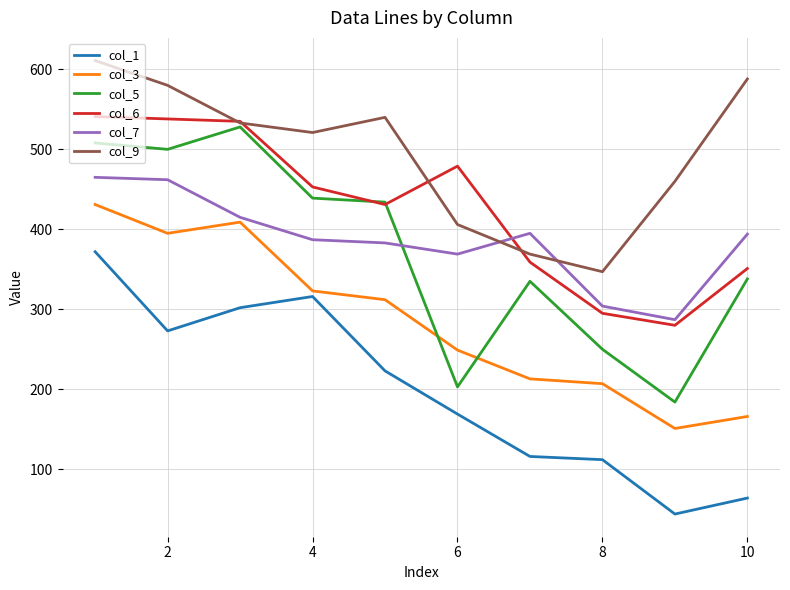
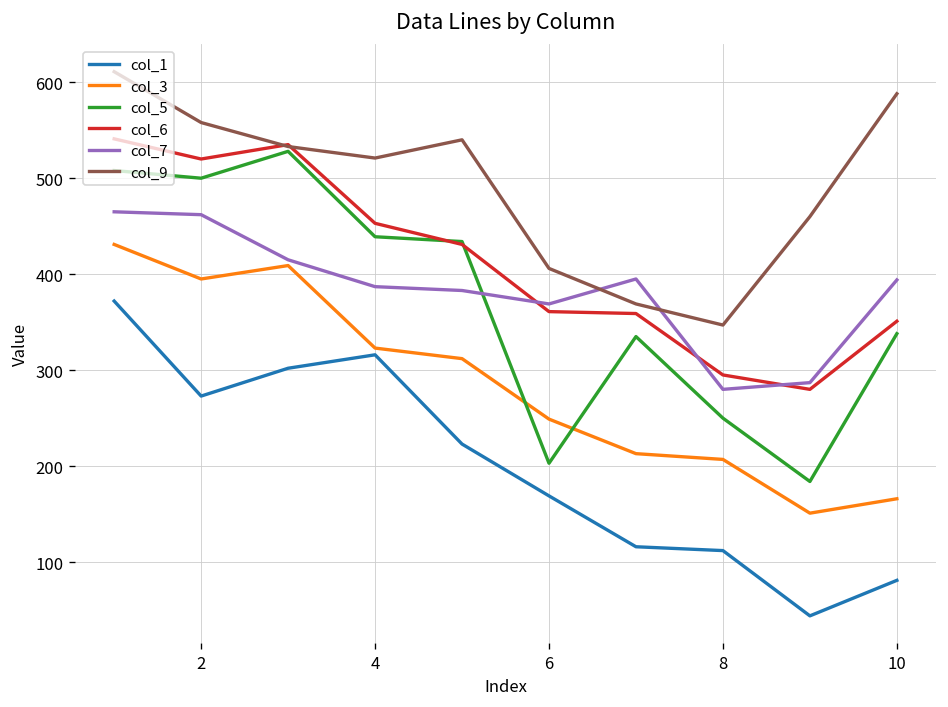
col_6, 2: 540 -> 520
col_9, 2: 580 -> 560
col_6, 6: 480 -> 360
col_7, 8: 300 -> 280
col_1, 10: 60 -> 80
